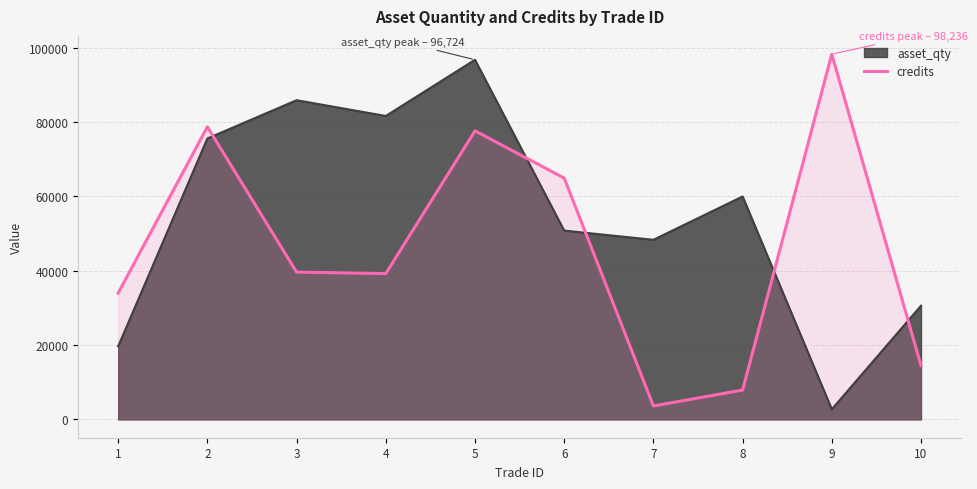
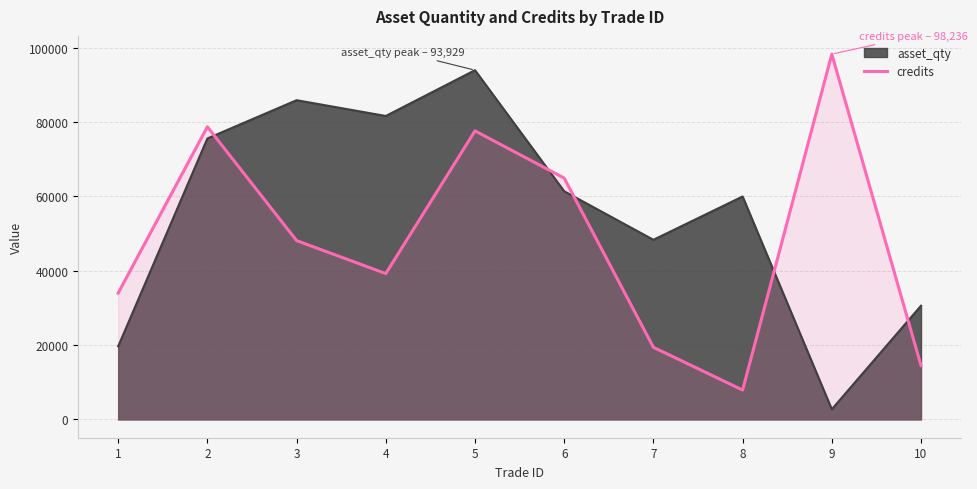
credits, 3: 40000 -> 48000
asset_qty, 5: 96,724 -> 93,929
asset_qty, 6: 51000 -> 61000
credits, 7: 4000 -> 19000
